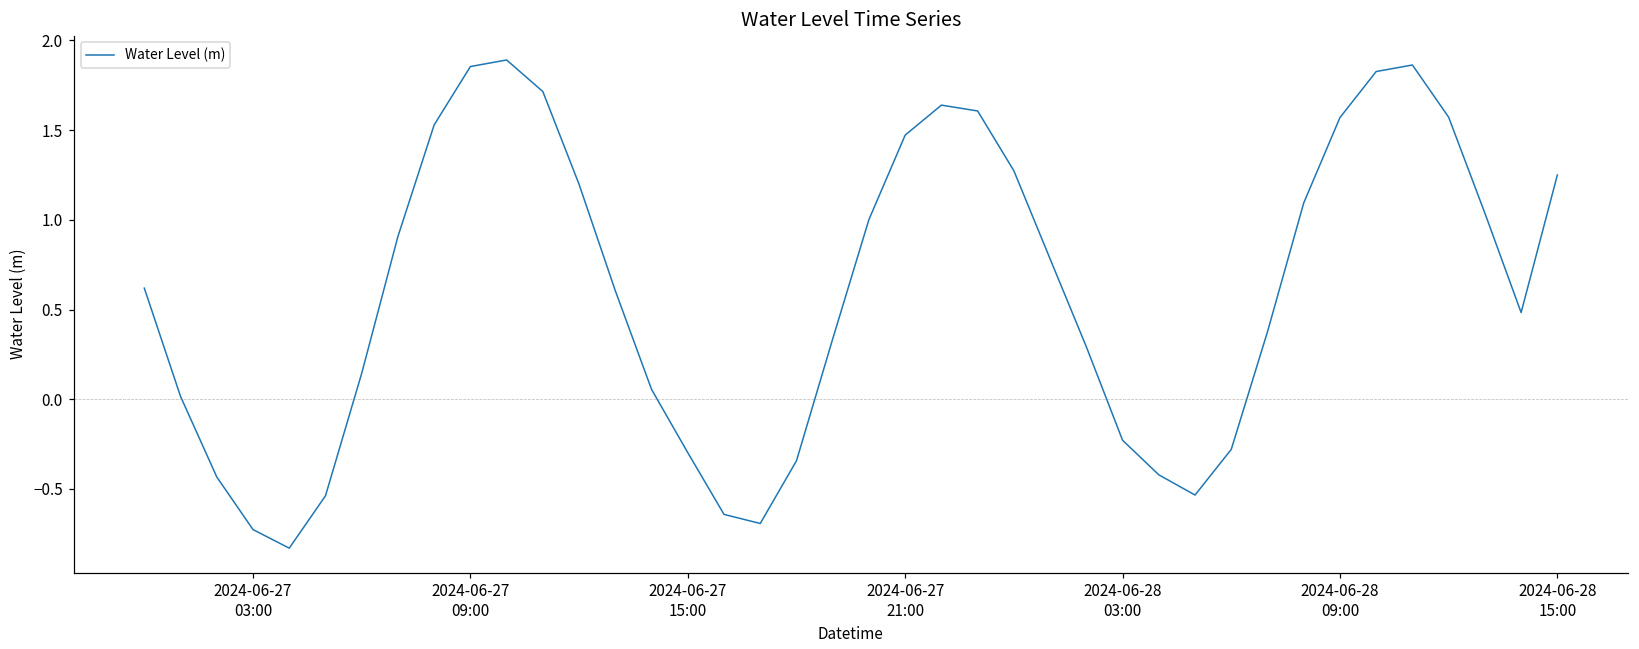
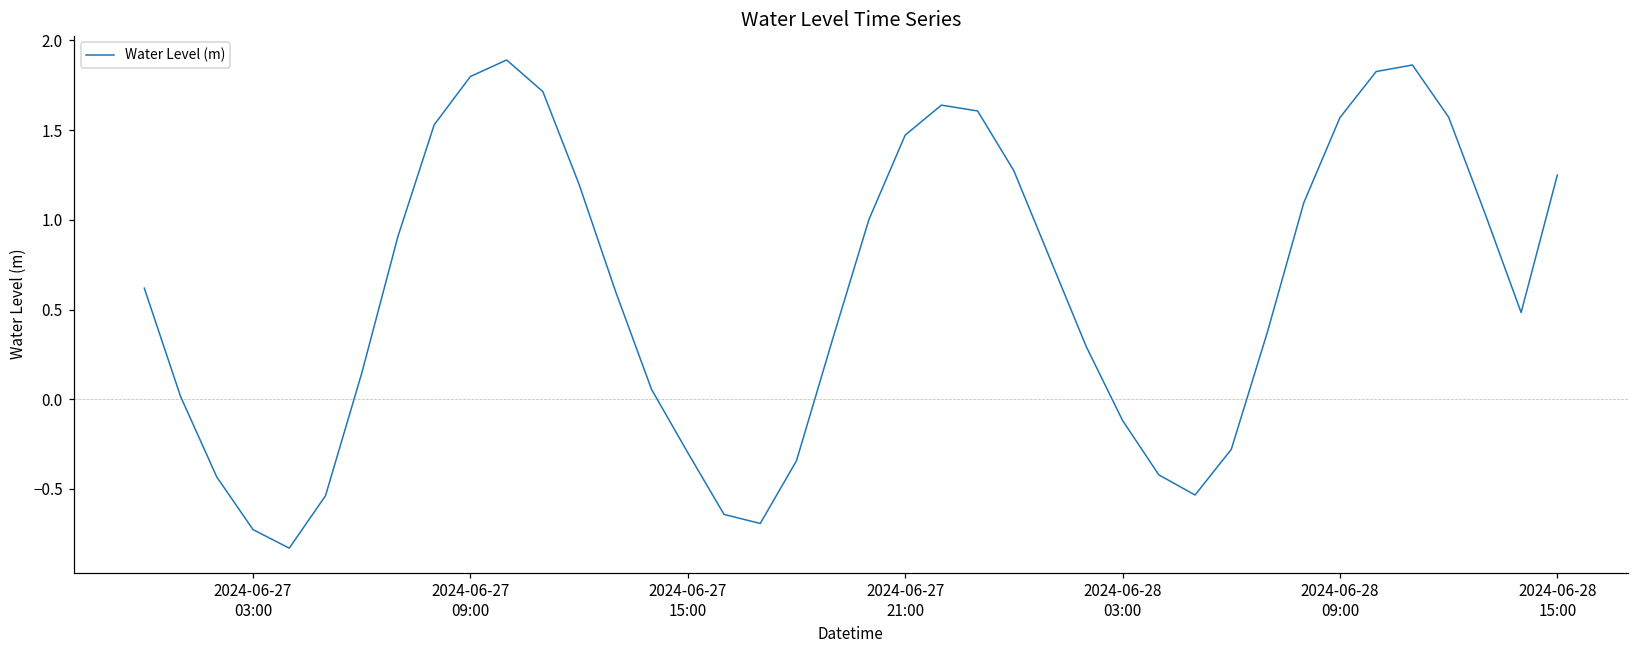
2024-06-27 09:00: 1.85 -> 1.80
2024-06-28 03:00: -0.23 -> -0.12
